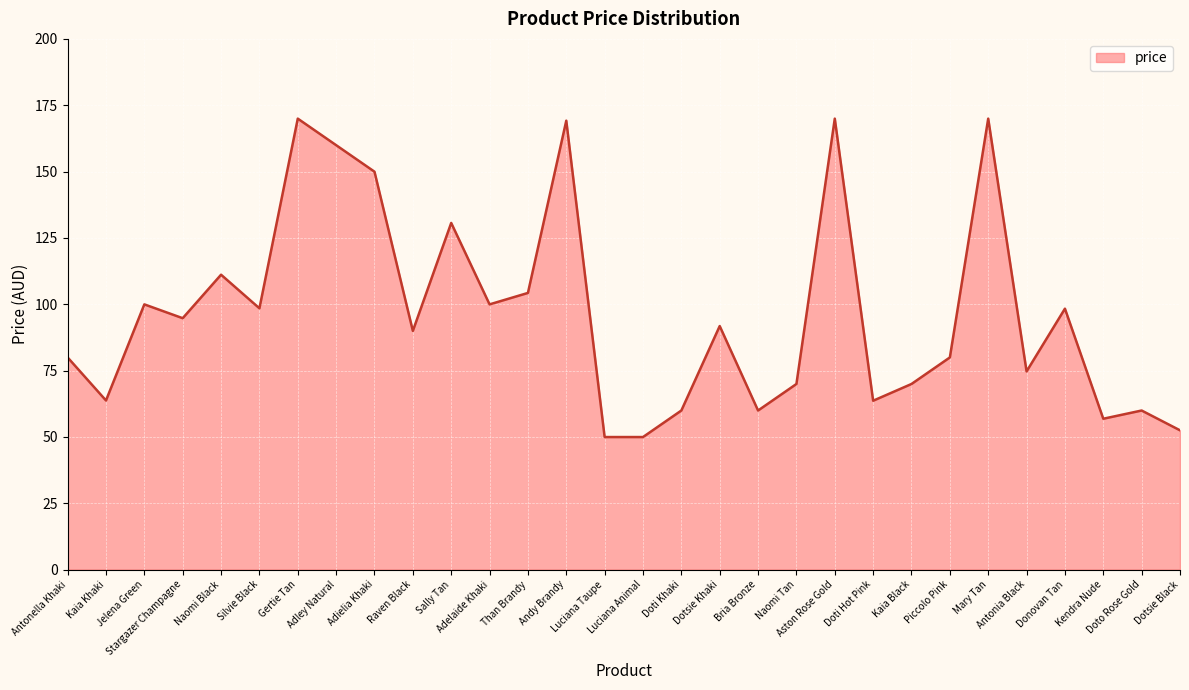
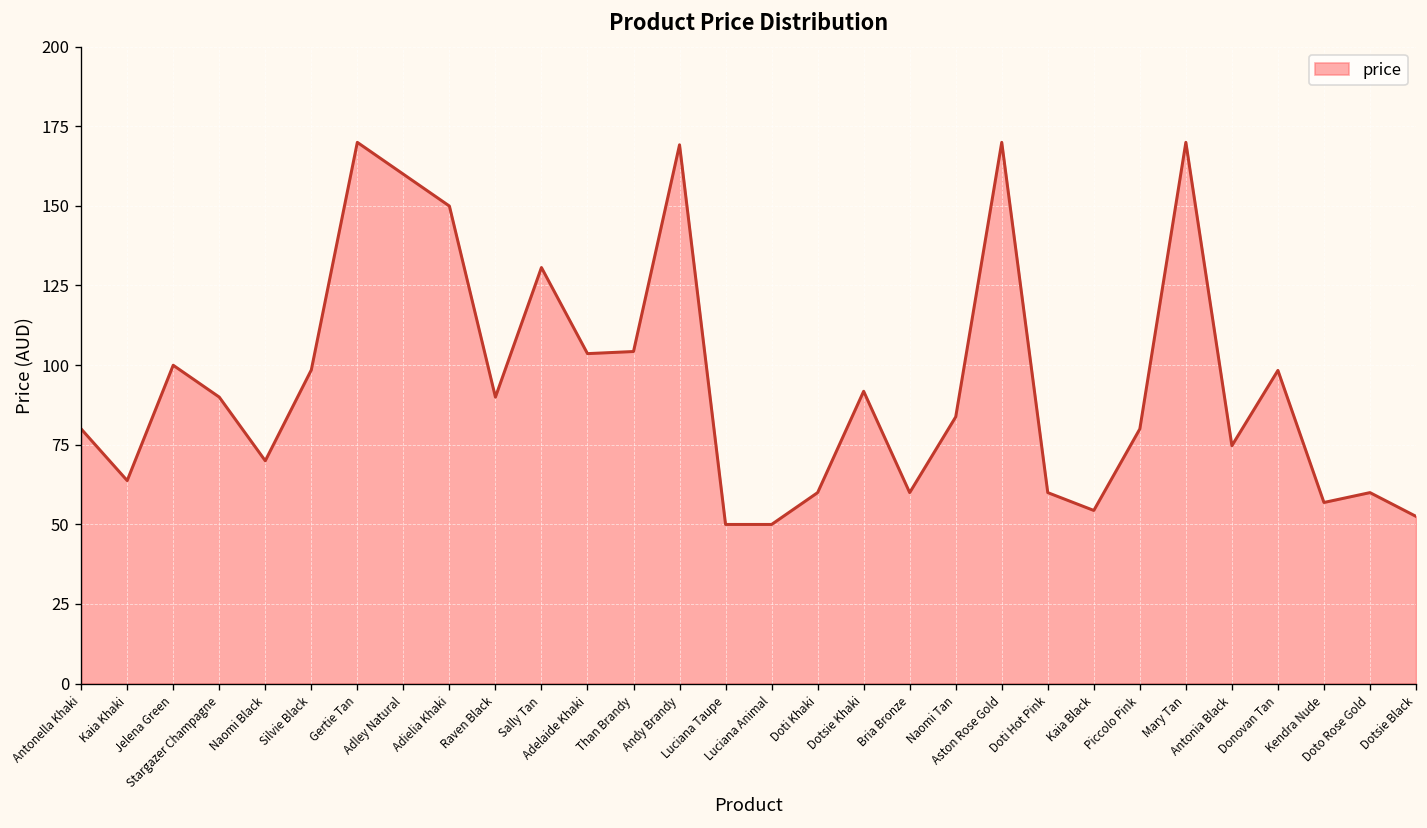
Stargazer Champagne: 95 -> 90
Naomi Black: 111 -> 70
Adelaide Khaki: 100 -> 104
Naomi Tan: 70 -> 84
Doti Hot Pink: 64 -> 60
Kaia Black: 70 -> 54
